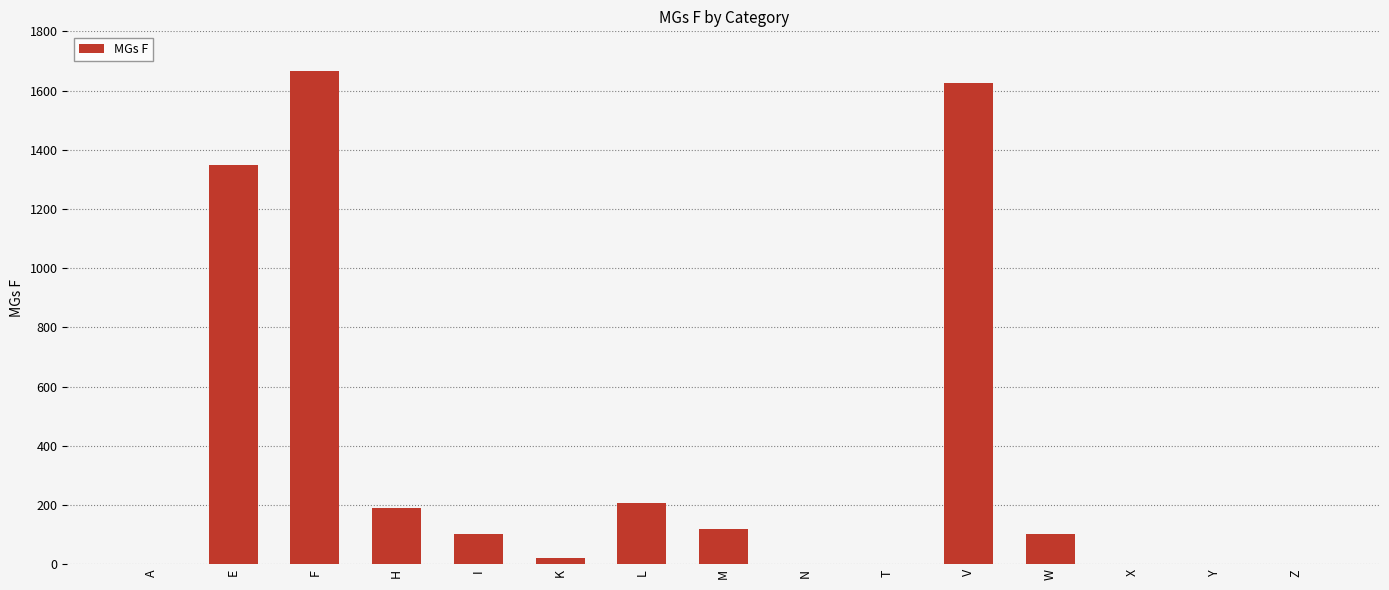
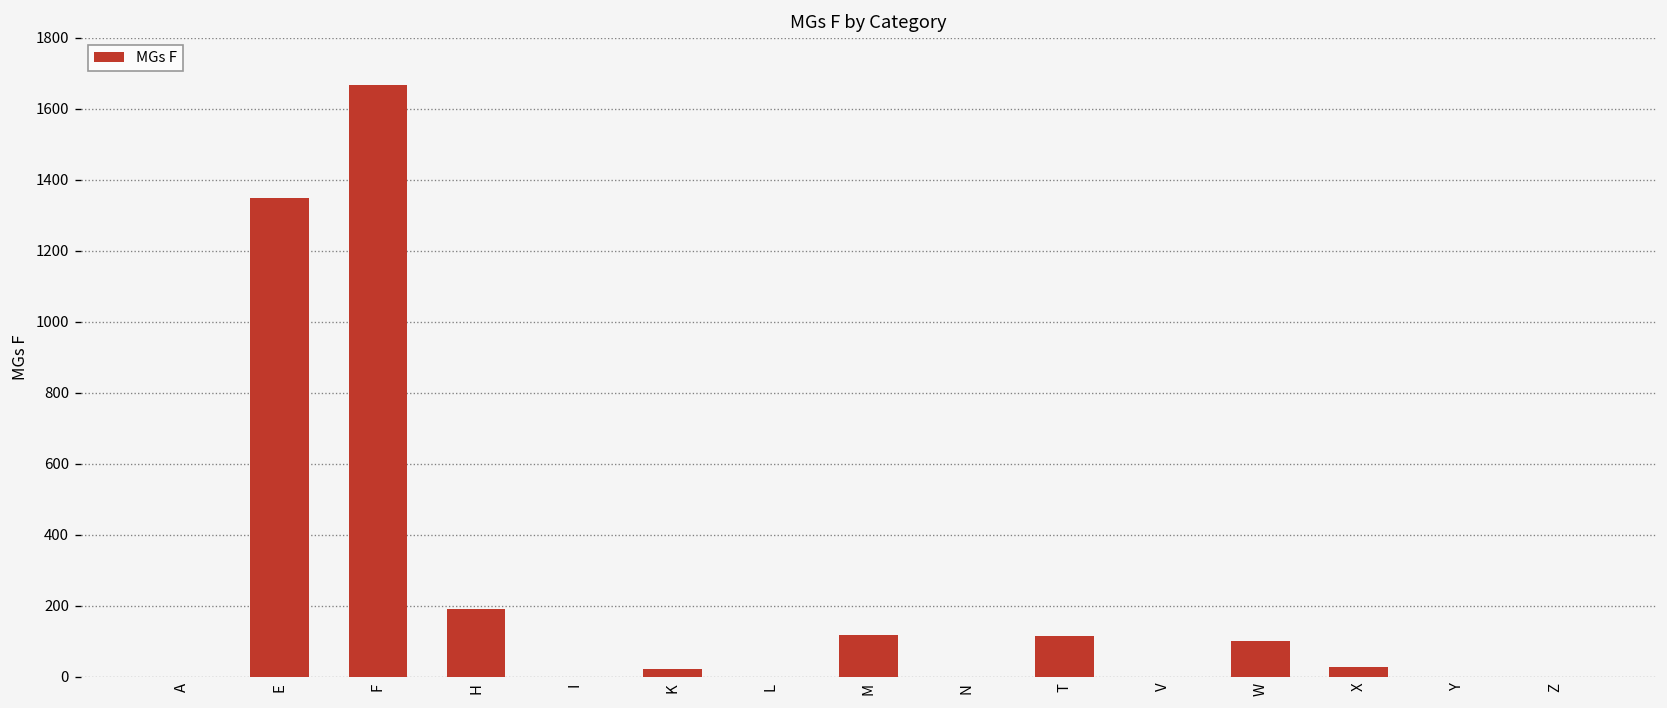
I: 100 -> 0
L: 210 -> 0
T: 0 -> 120
V: 1630 -> 0
X: 0 -> 30
